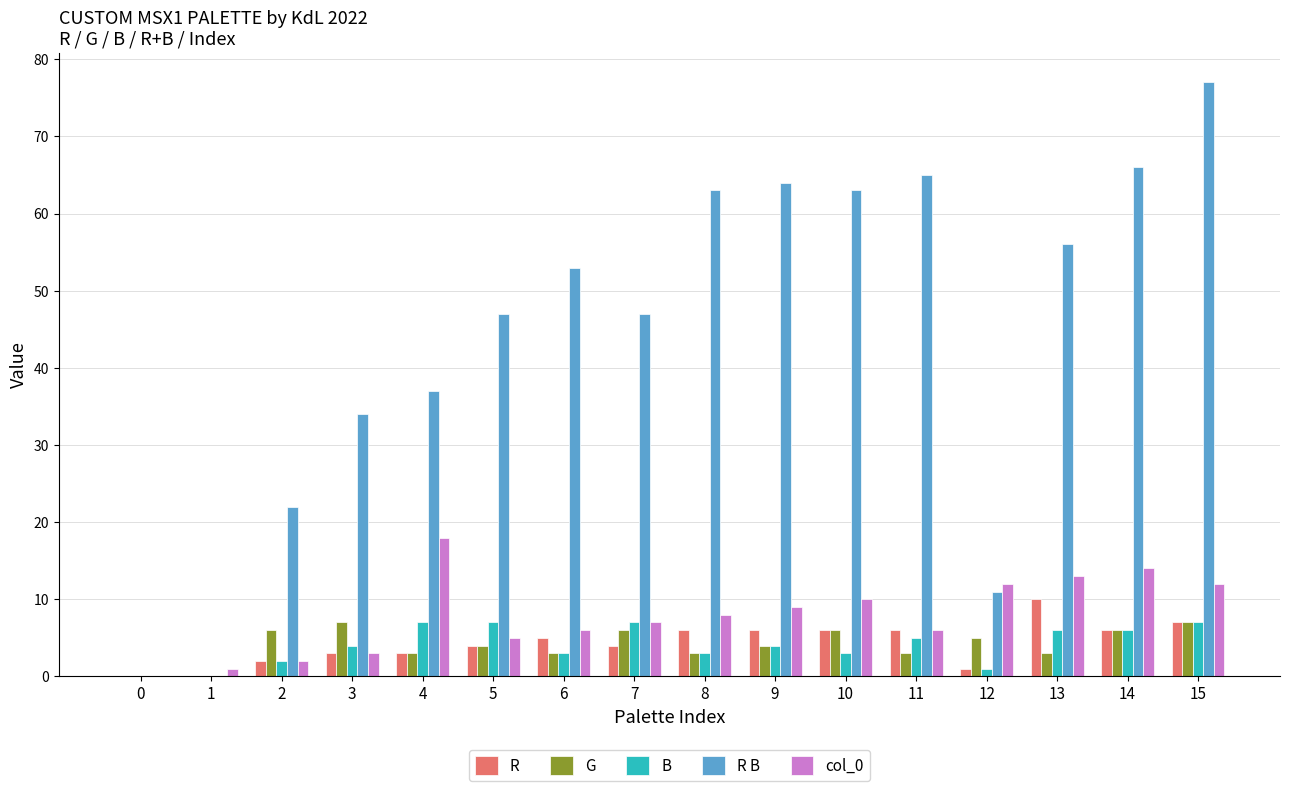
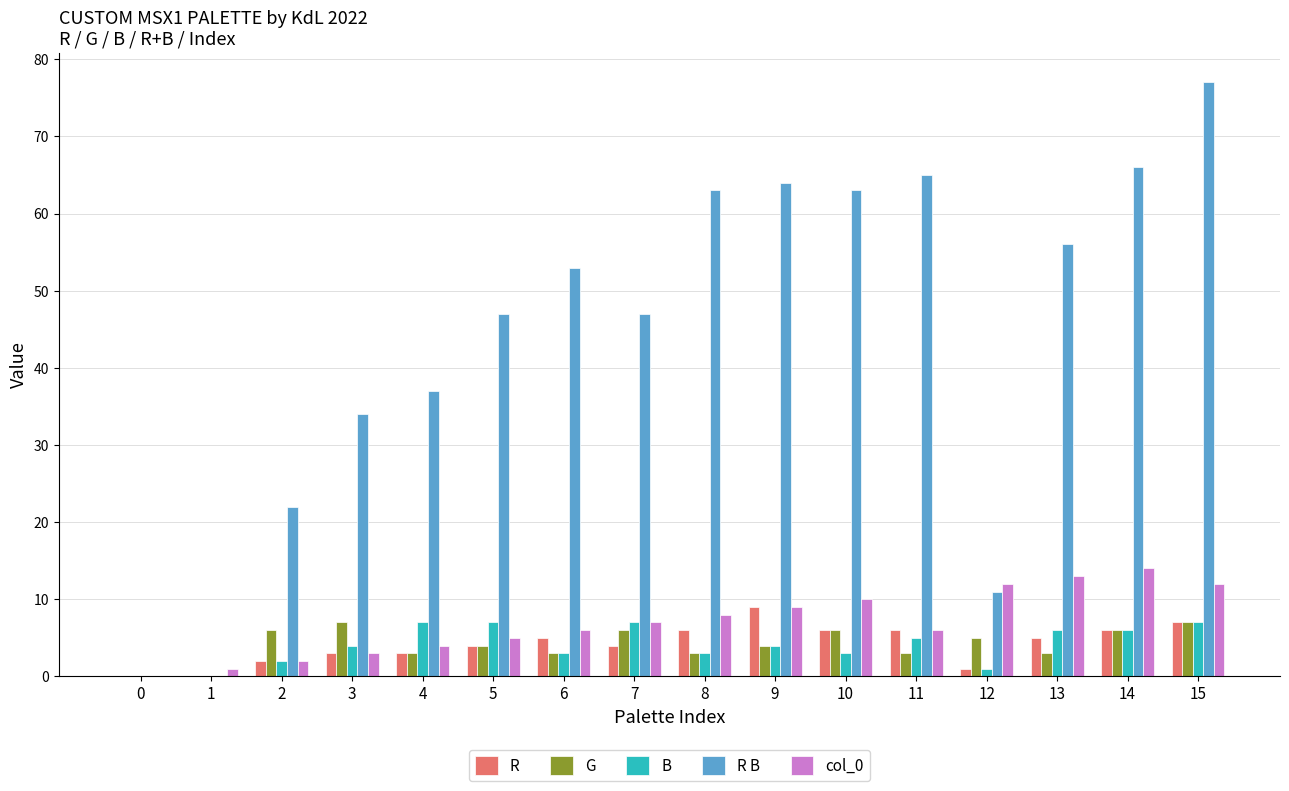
col_0, 4: 18 -> 4
R, 9: 6 -> 9
R, 13: 10 -> 5
